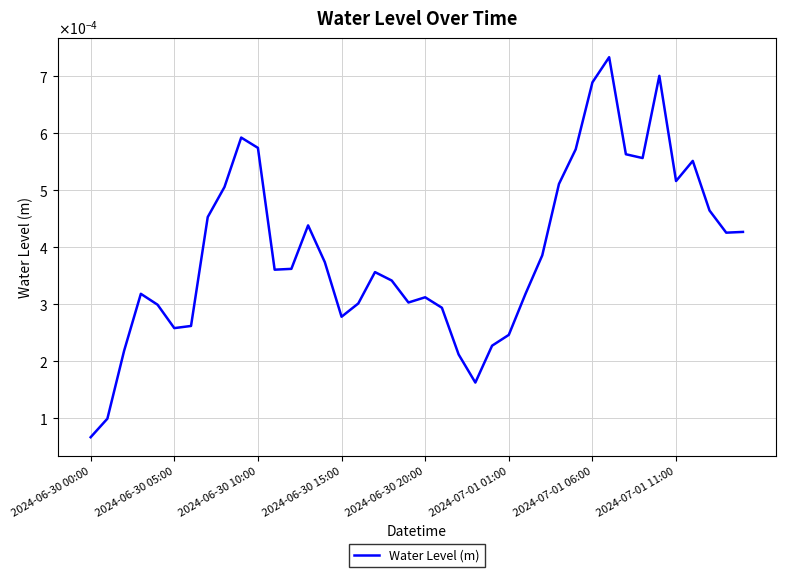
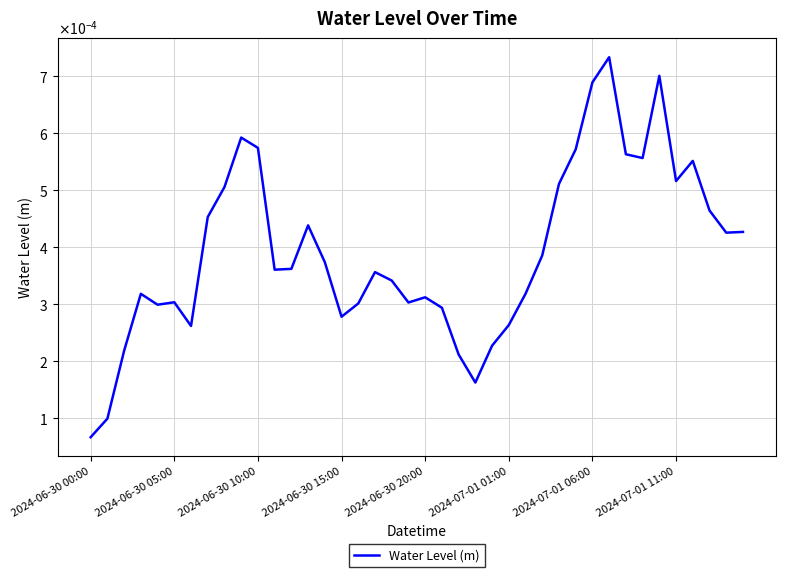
2024-06-30 05:00: 0.00026 -> 0.00030
2024-07-01 01:00: 0.00025 -> 0.00026
